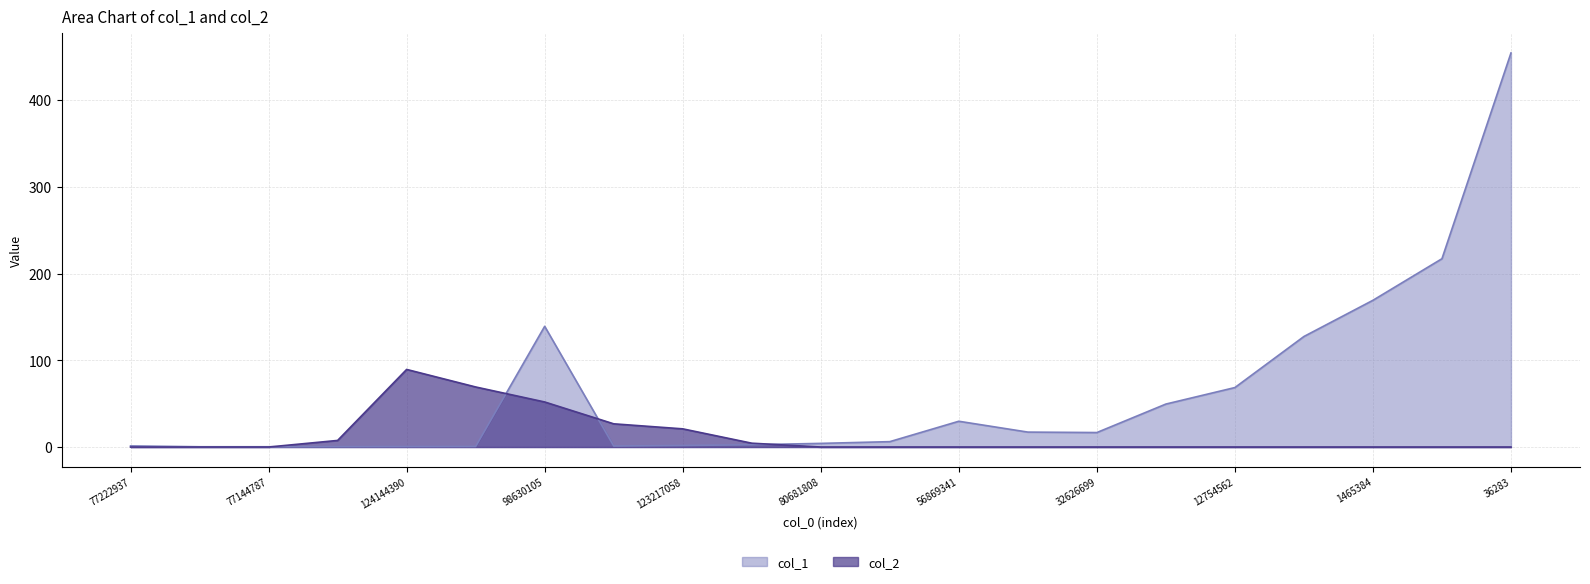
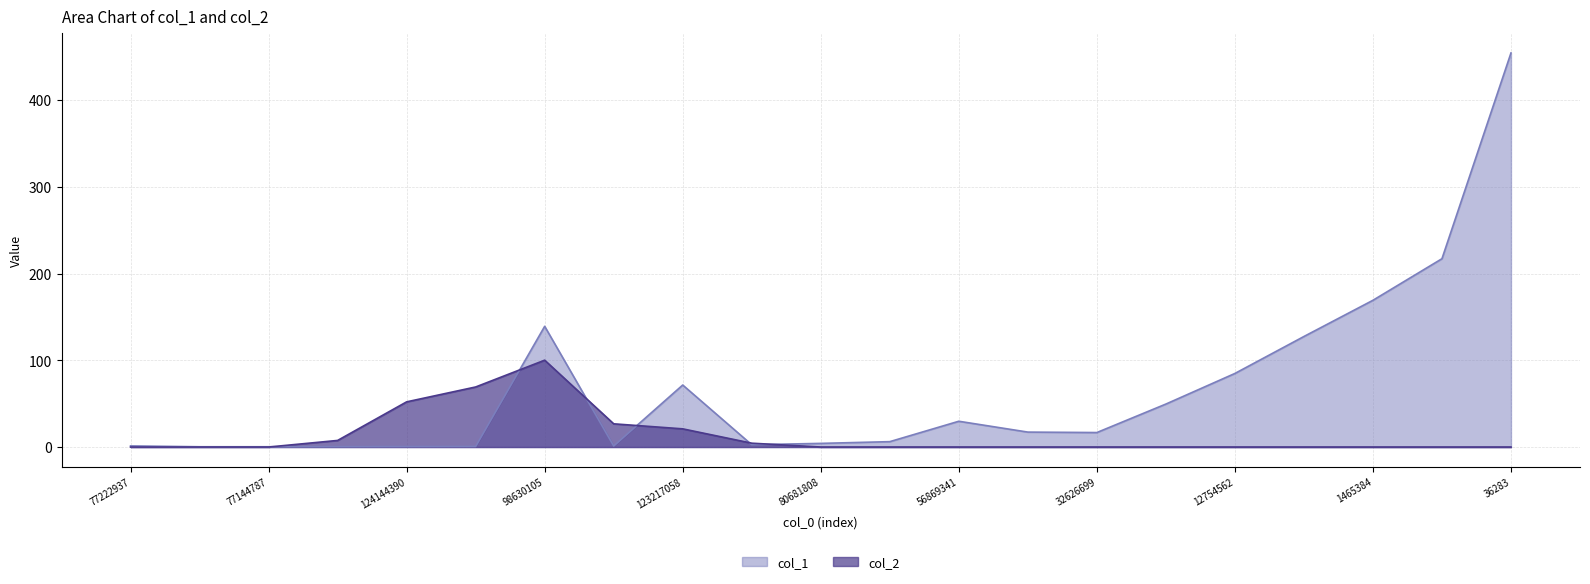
col_2, 124144390: 90 -> 50
col_2, 98630105: 50 -> 100
col_1, 123217058: 0 -> 70
col_1, 12754562: 70 -> 80
